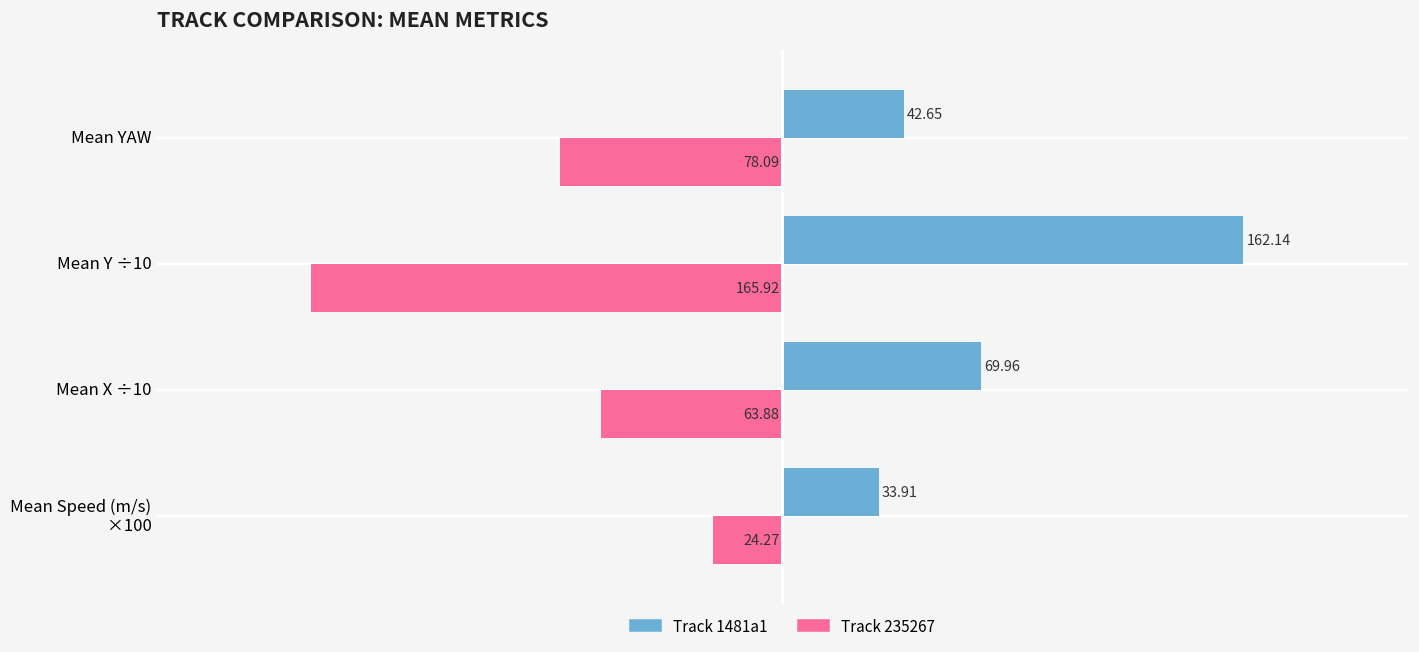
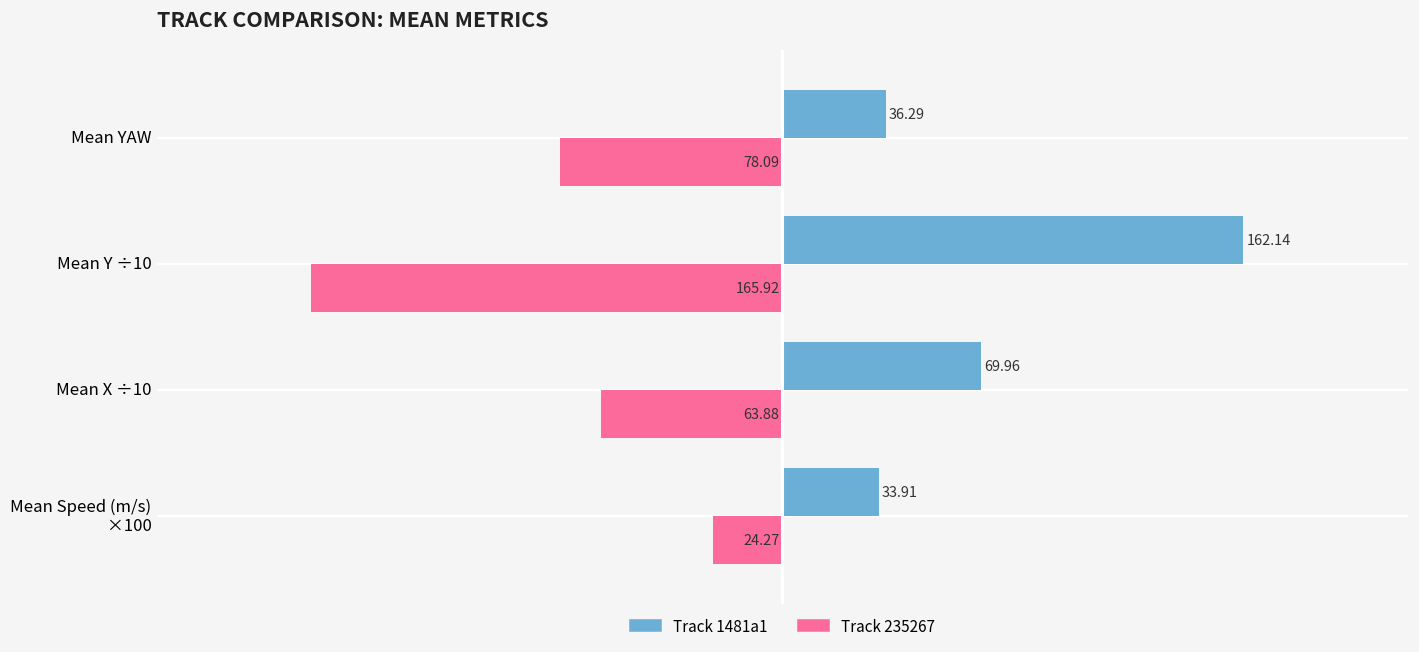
Track 1481a1, Mean YAW: 42.65 -> 36.29
